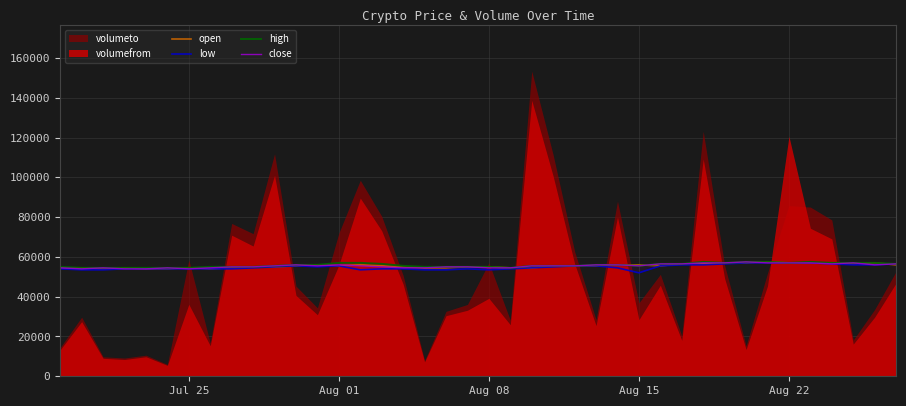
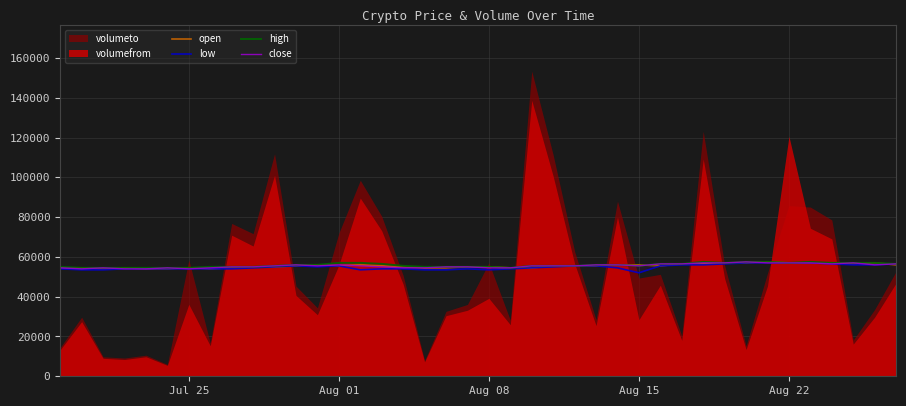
volumeto, Aug 15: 37000 -> 49000
